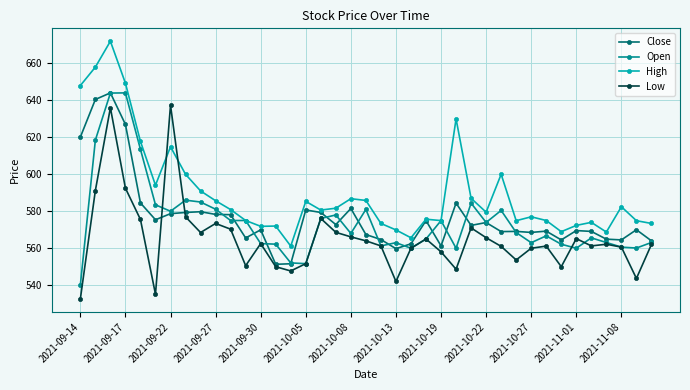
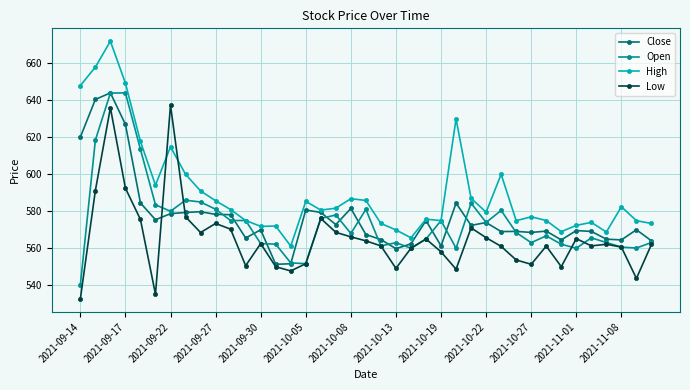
Low, 2021-10-13: 542 -> 549
Low, 2021-10-27: 560 -> 551
